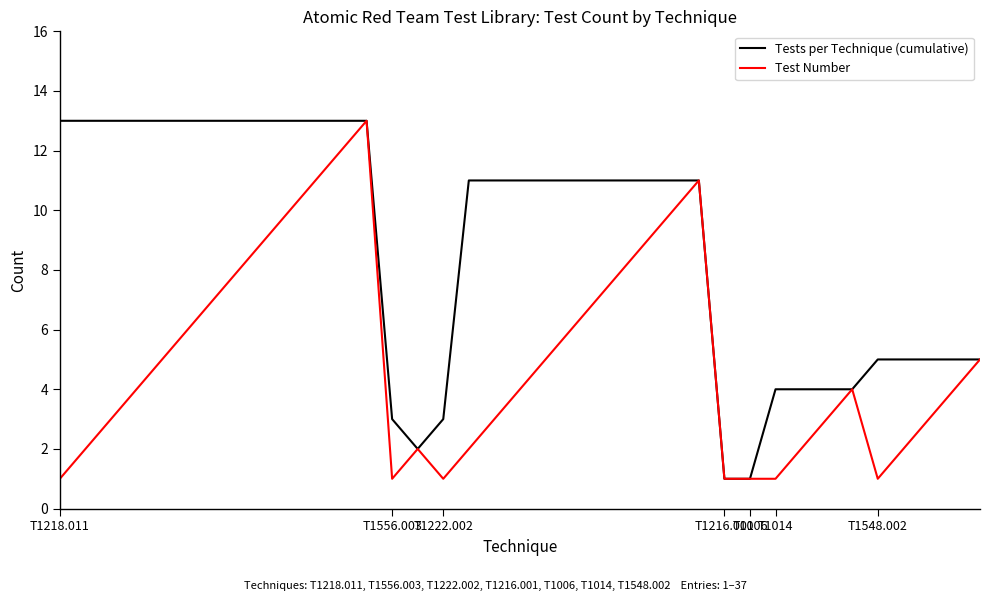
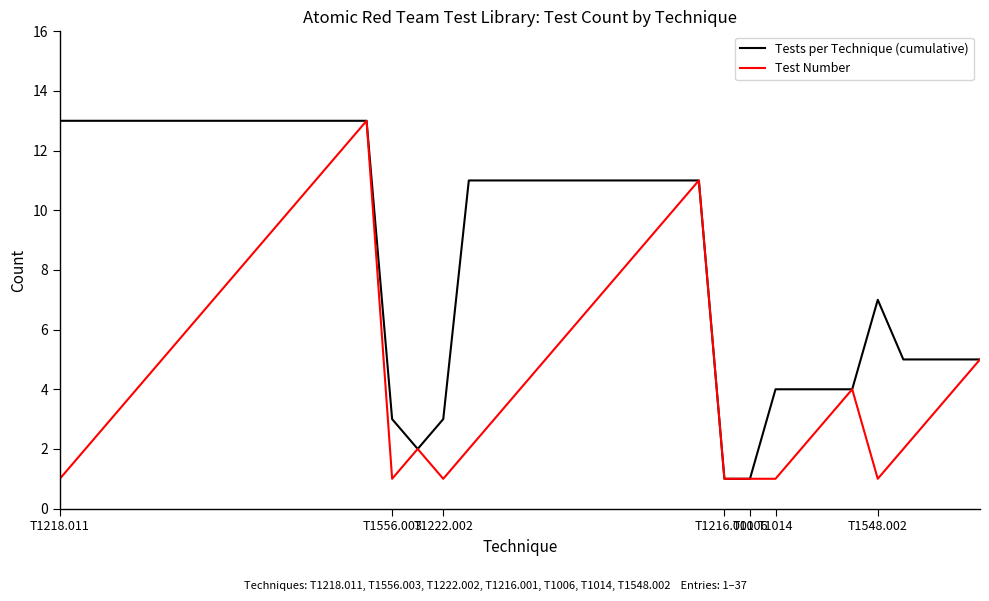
Tests per Technique (cumulative), T1548.002: 5 -> 7
